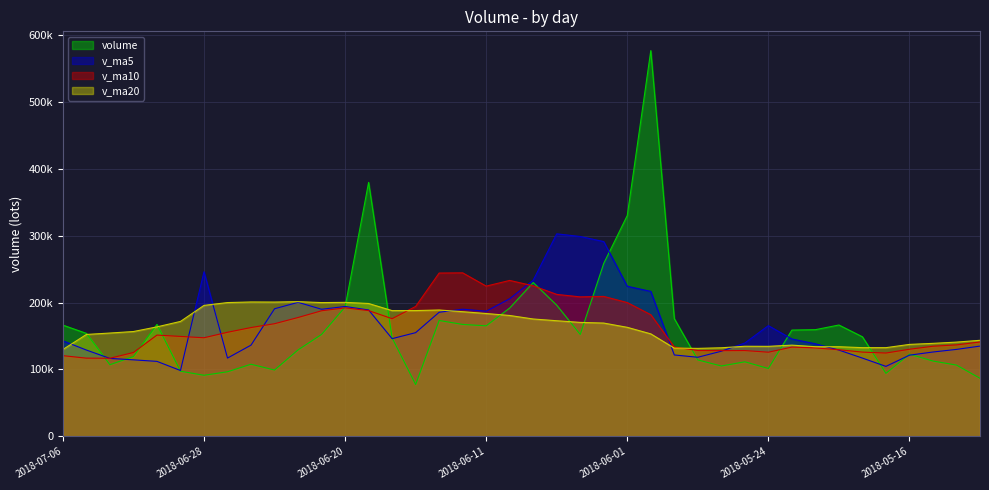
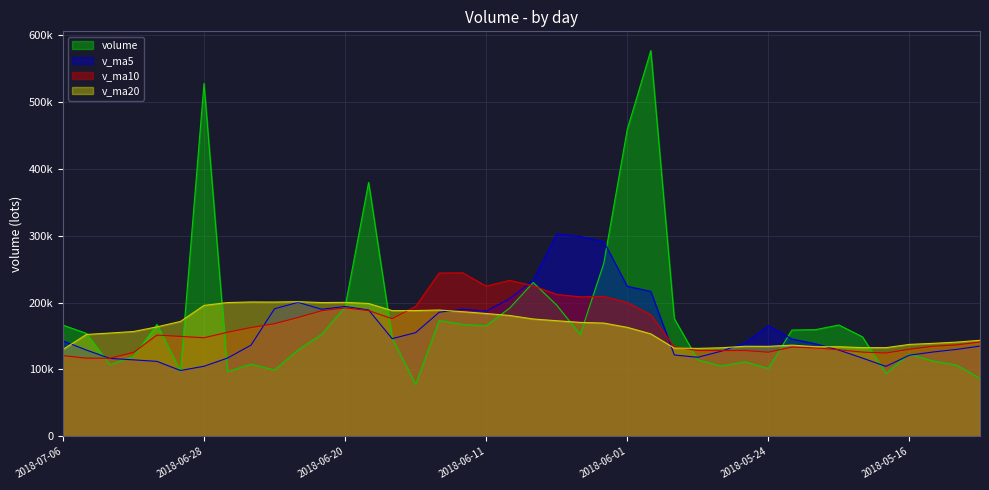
volume, 2018-06-28: 90000 -> 530000
v_ma5, 2018-06-28: 250000 -> 100000
volume, 2018-06-01: 330000 -> 460000
